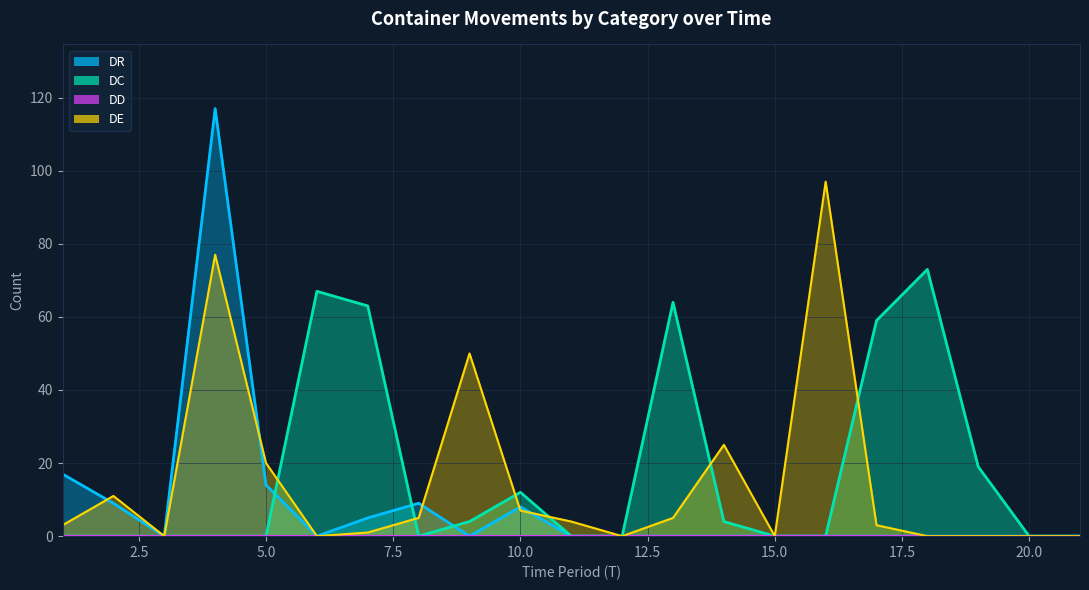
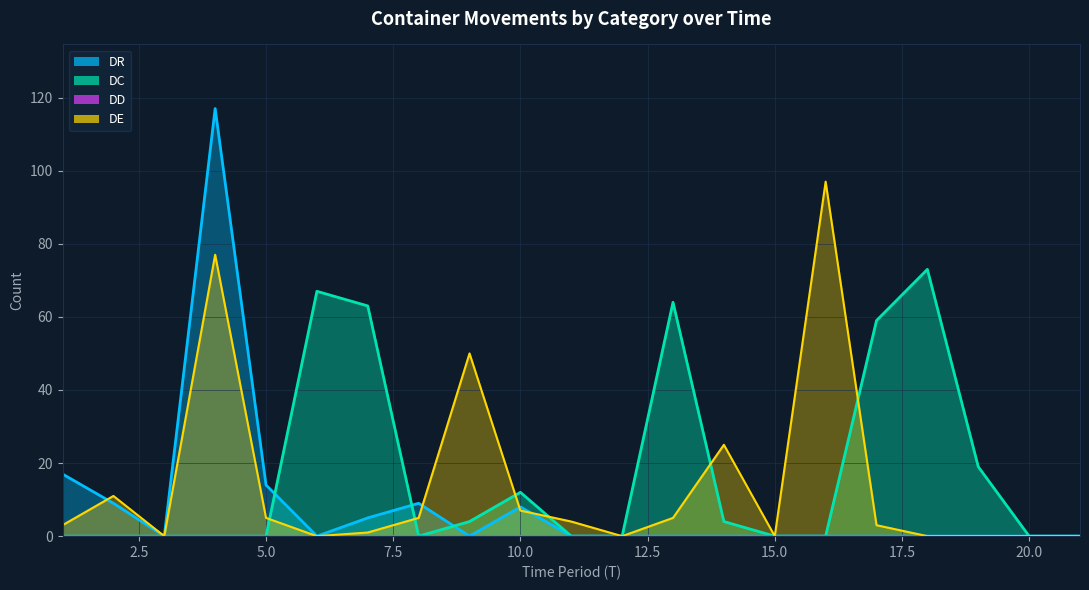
DE, 5.0: 20 -> 5
